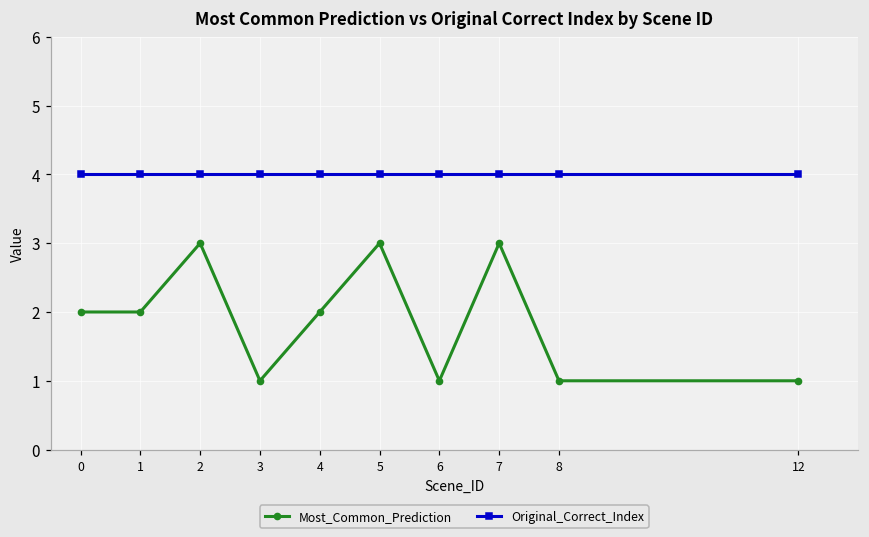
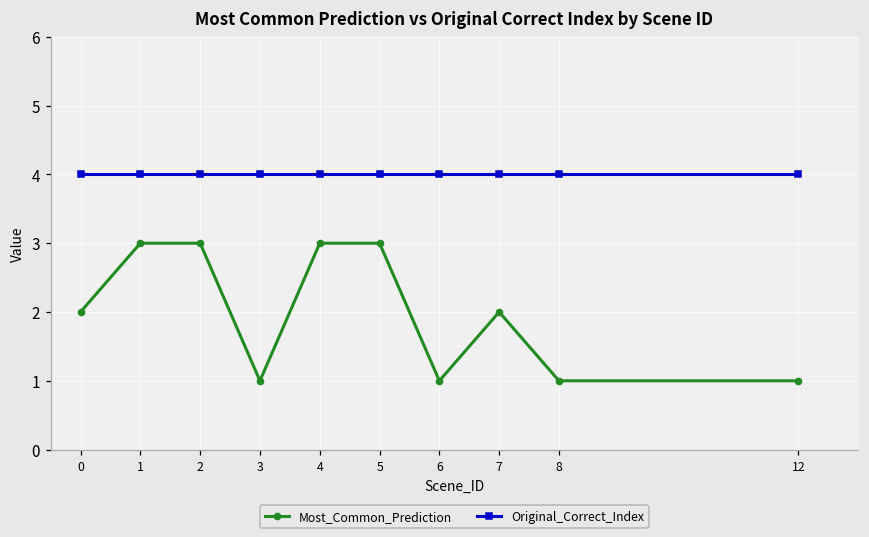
Most_Common_Prediction, 1: 2 -> 3
Most_Common_Prediction, 4: 2 -> 3
Most_Common_Prediction, 7: 3 -> 2
